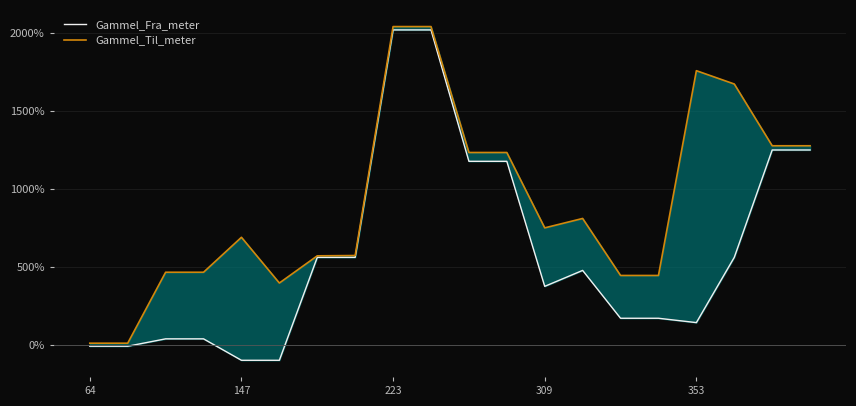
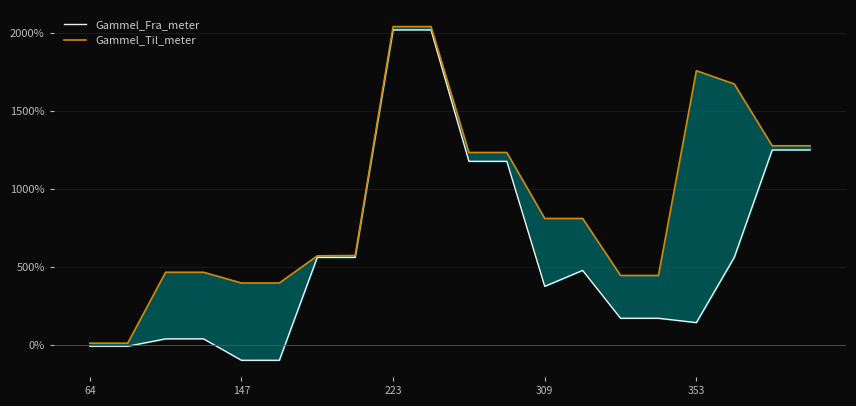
Gammel_Til_meter, 147: 690% -> 400%
Gammel_Til_meter, 309: 750% -> 810%
